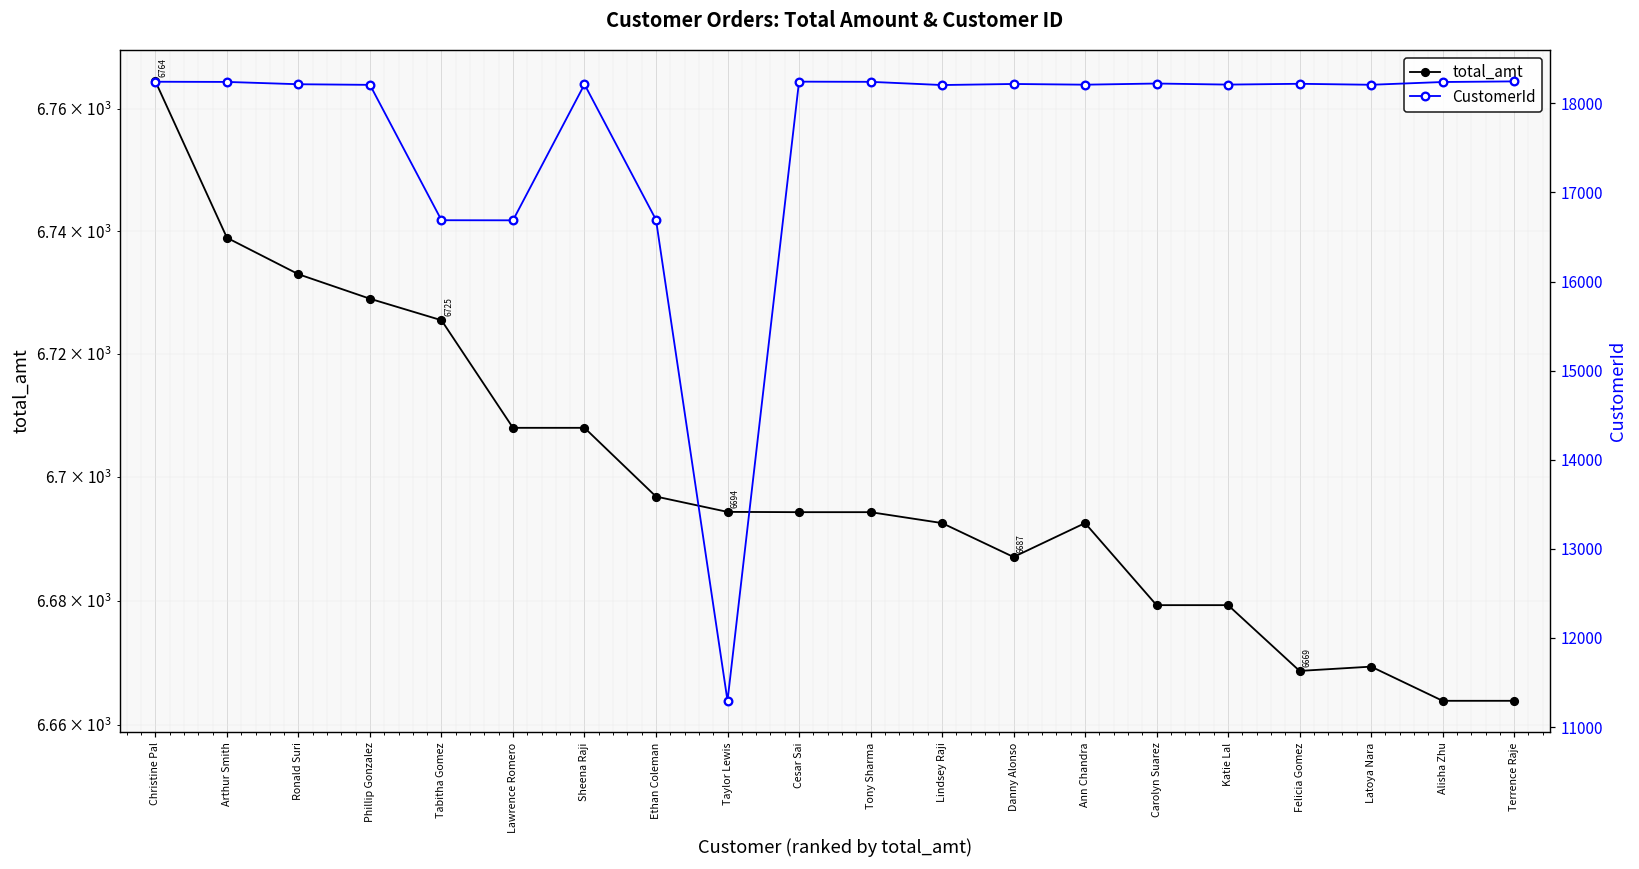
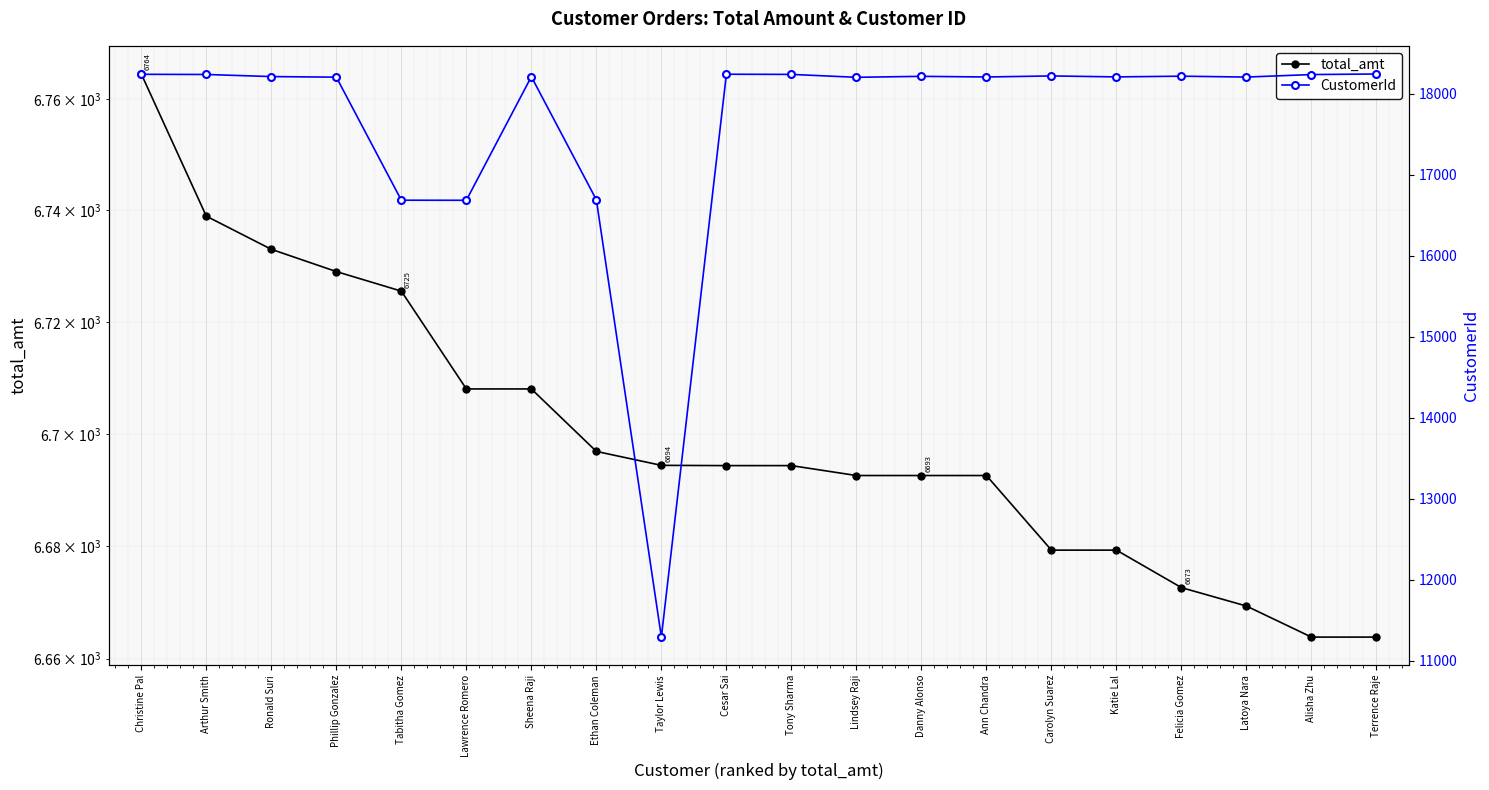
total_amt, Danny Alonso: 6687 -> 6693
total_amt, Felicia Gomez: 6669 -> 6673
